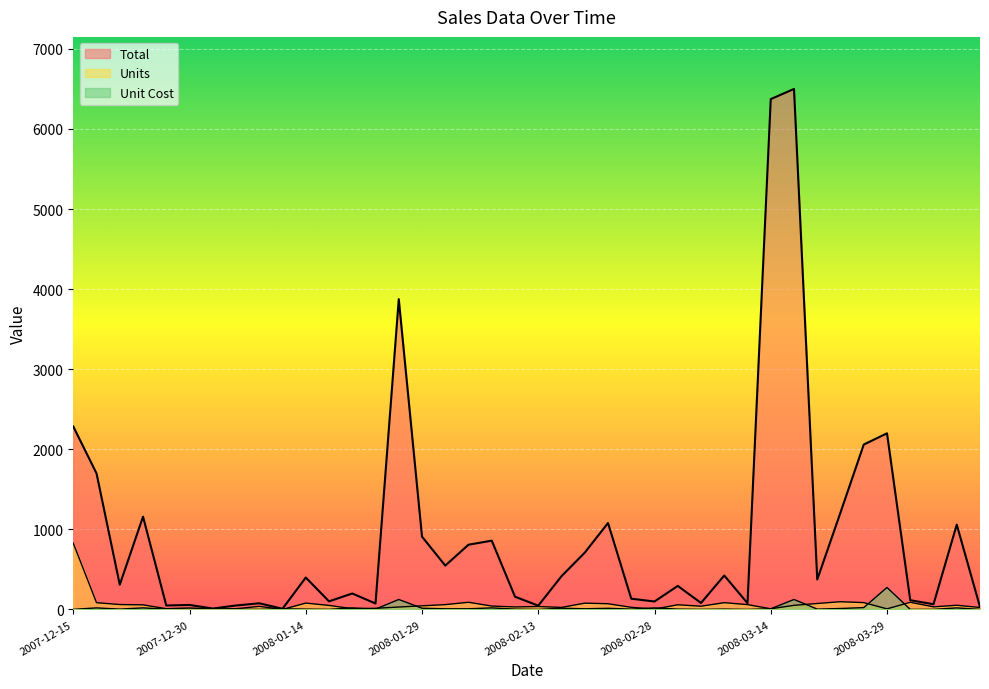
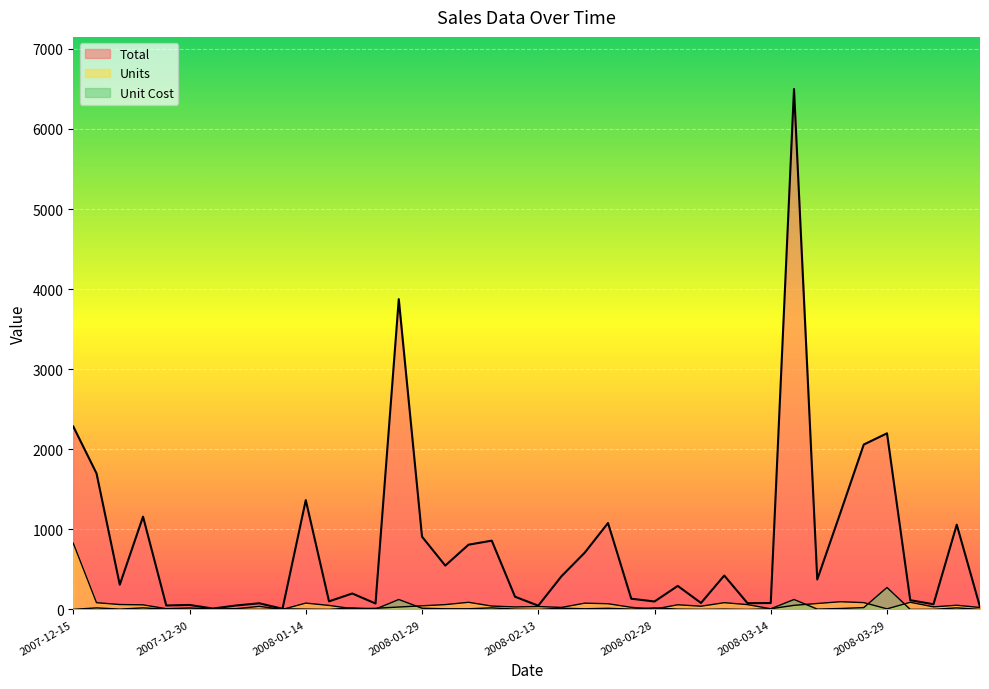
Total, 2008-01-14: 400 -> 1400
Total, 2008-03-14: 6400 -> 100
